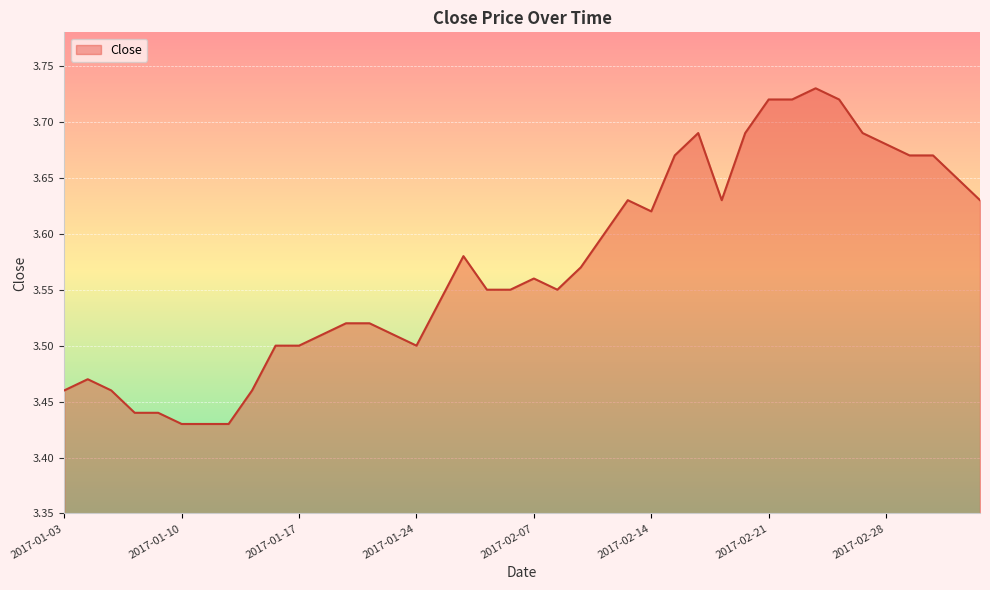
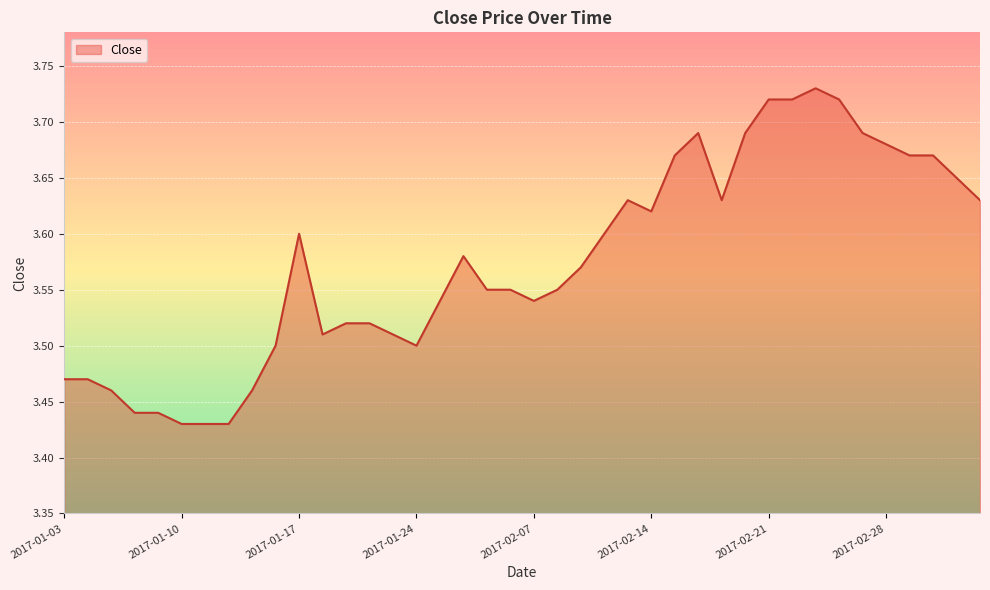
2017-01-03: 3.46 -> 3.47
2017-01-17: 3.5 -> 3.6
2017-02-07: 3.56 -> 3.54
